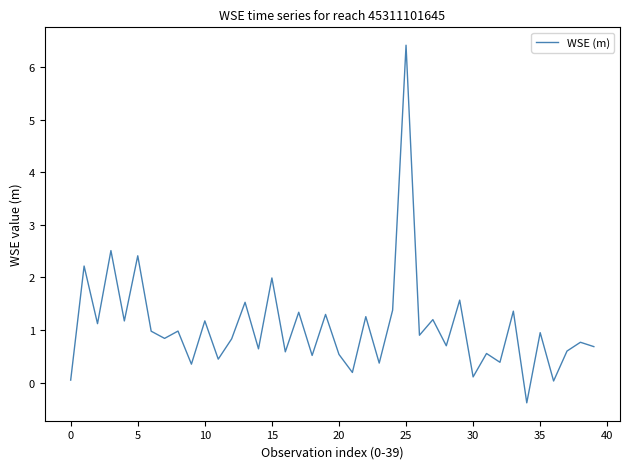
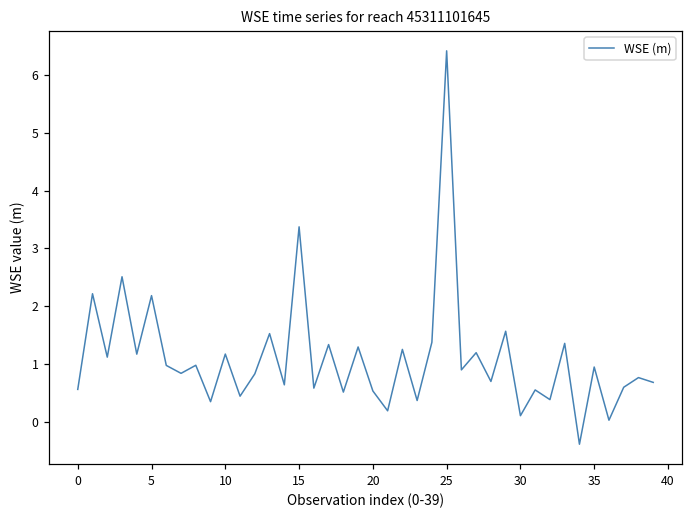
0: 0.0 -> 0.6
5: 2.4 -> 2.2
15: 2.0 -> 3.4
